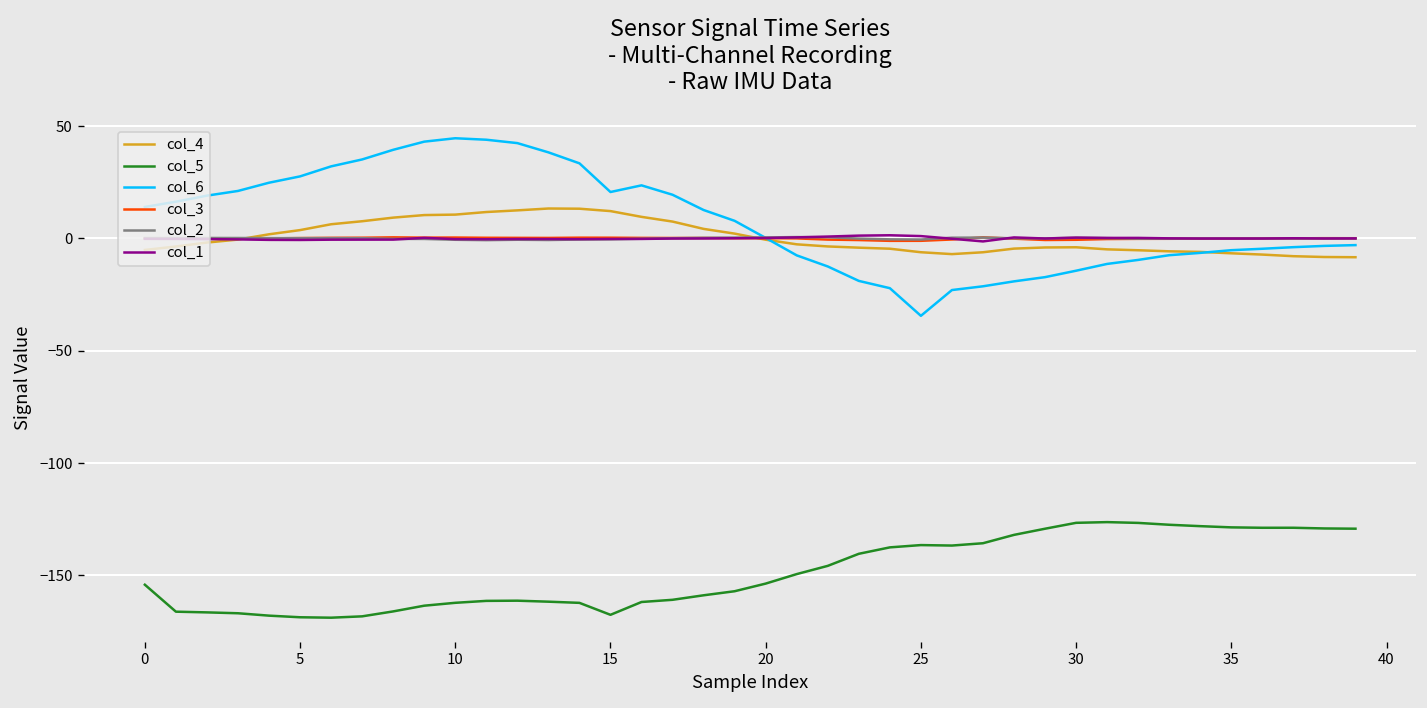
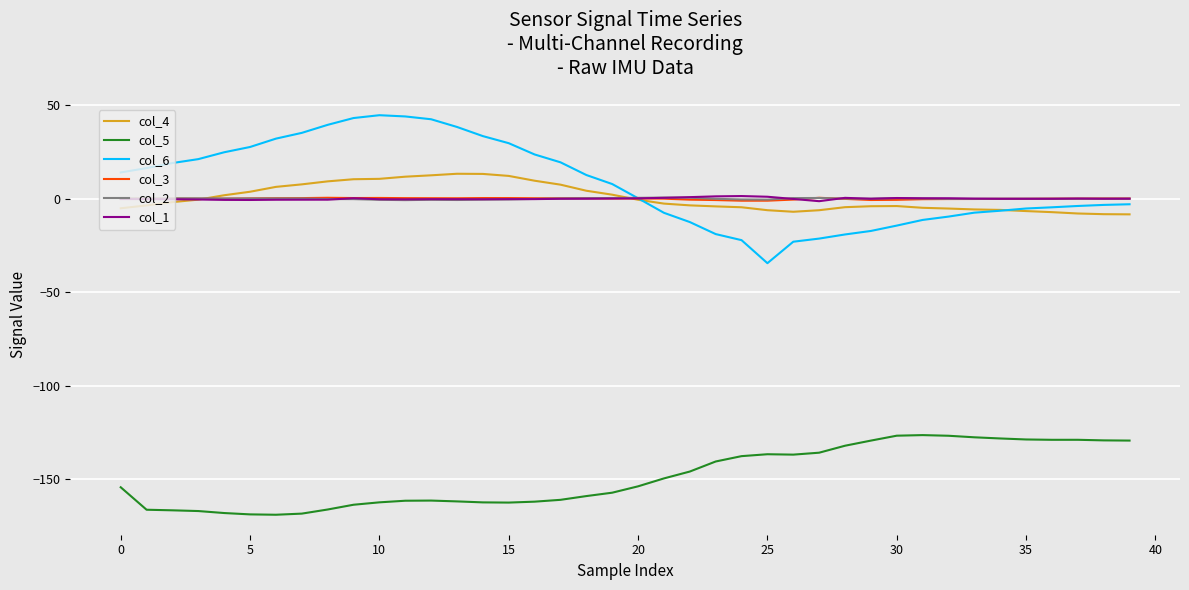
col_5, 15: -168 -> -162
col_6, 15: 21 -> 30
